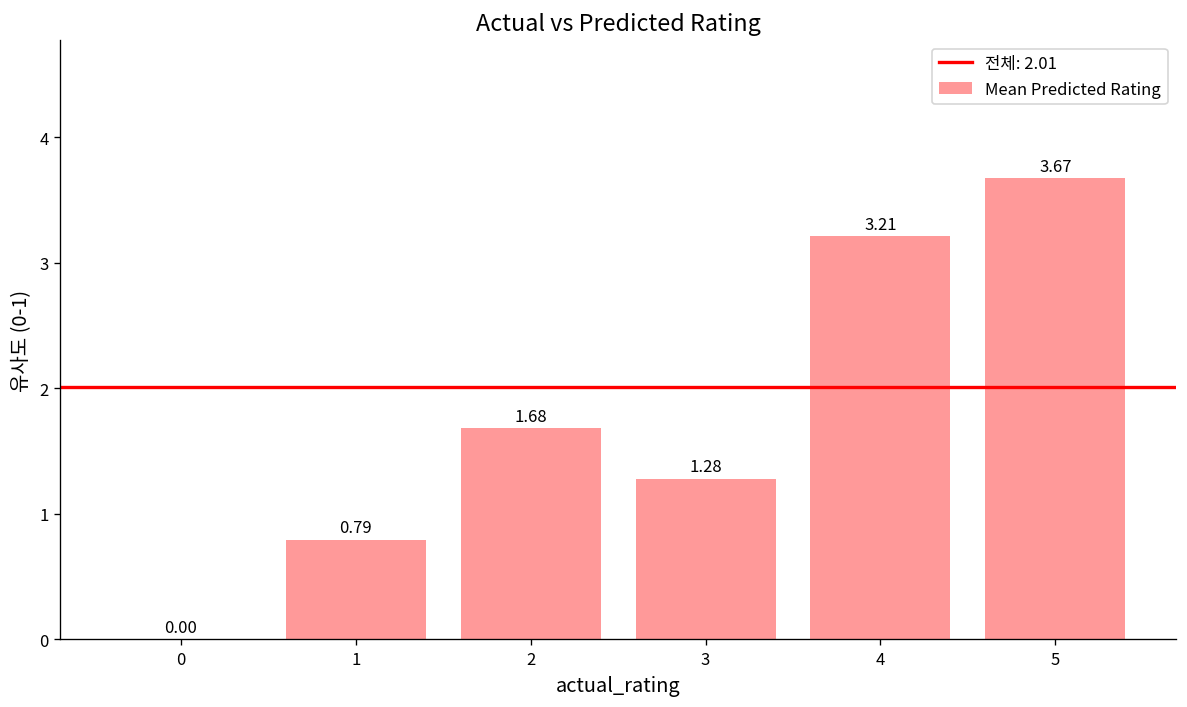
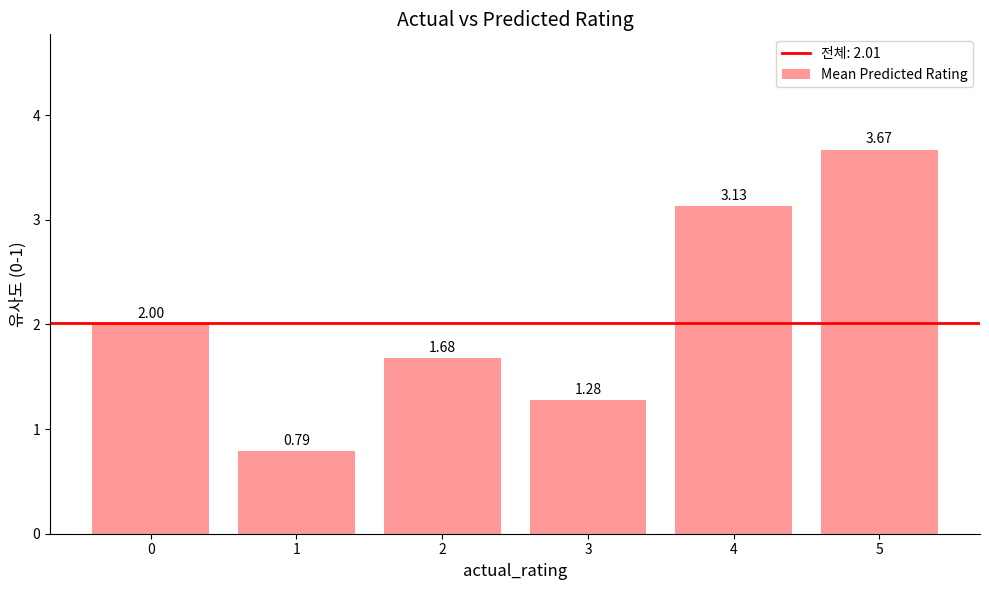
0: 0.00 -> 2.00
4: 3.21 -> 3.13
